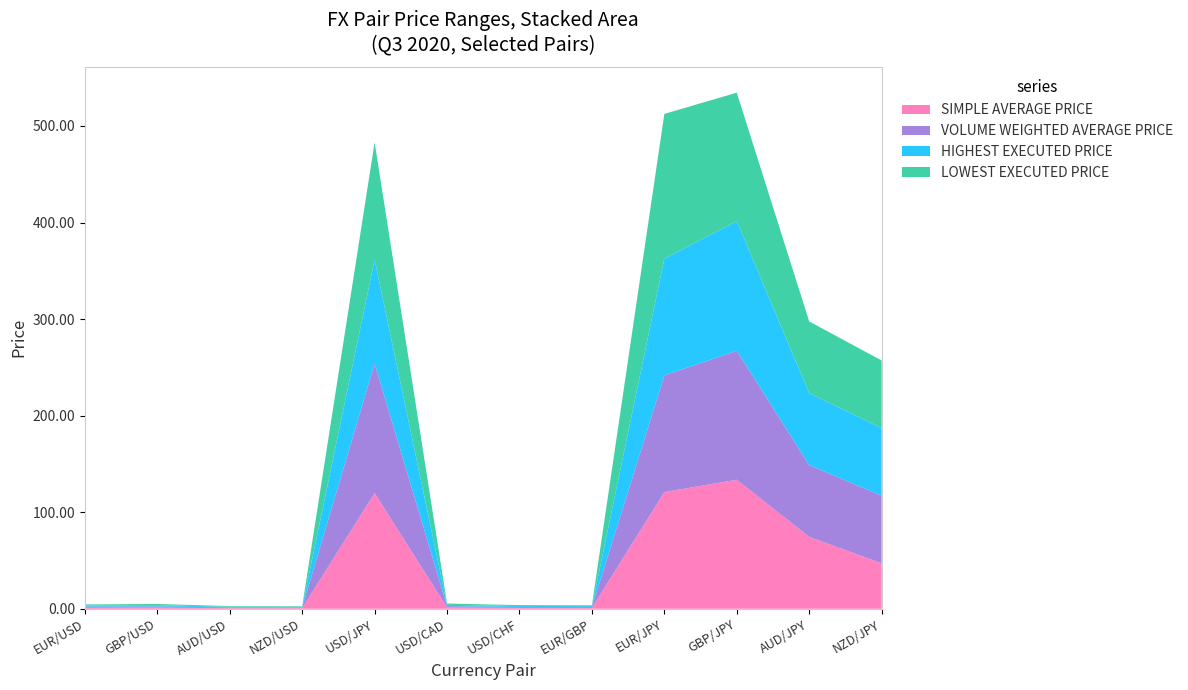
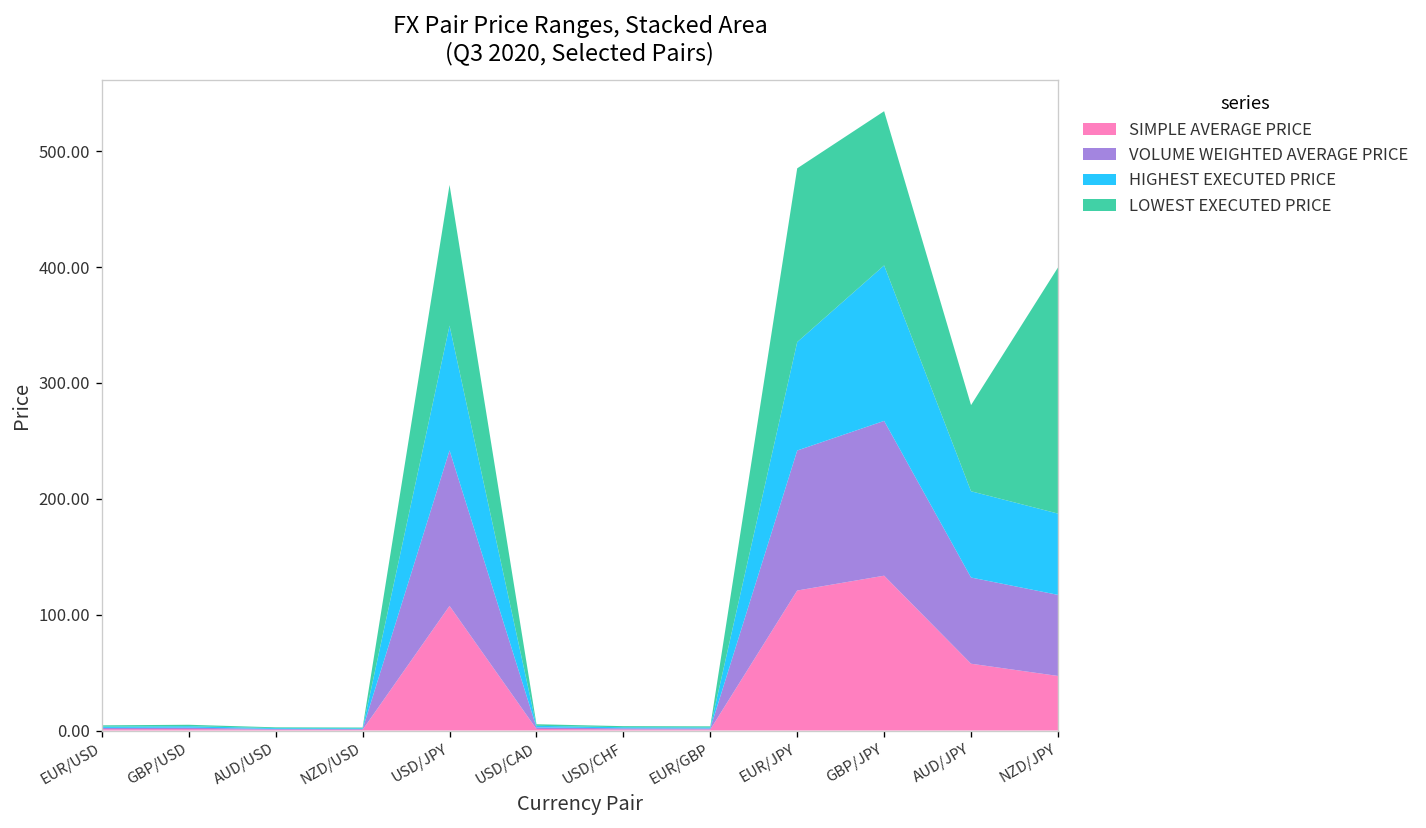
SIMPLE AVERAGE PRICE, USD/JPY: 120 -> 110
HIGHEST EXECUTED PRICE, EUR/JPY: 120 -> 90
SIMPLE AVERAGE PRICE, AUD/JPY: 70 -> 60
LOWEST EXECUTED PRICE, NZD/JPY: 70 -> 210
